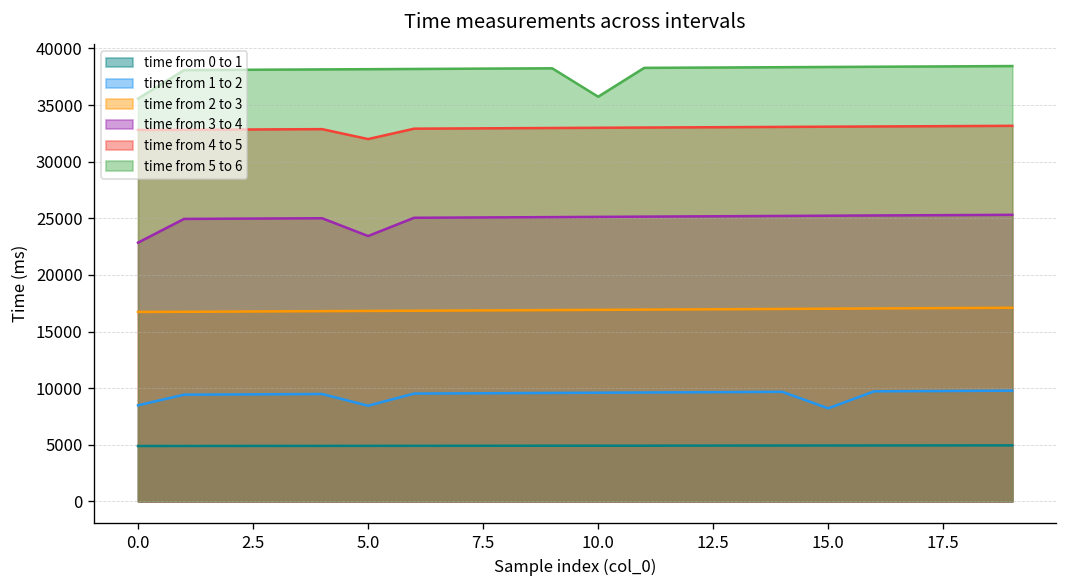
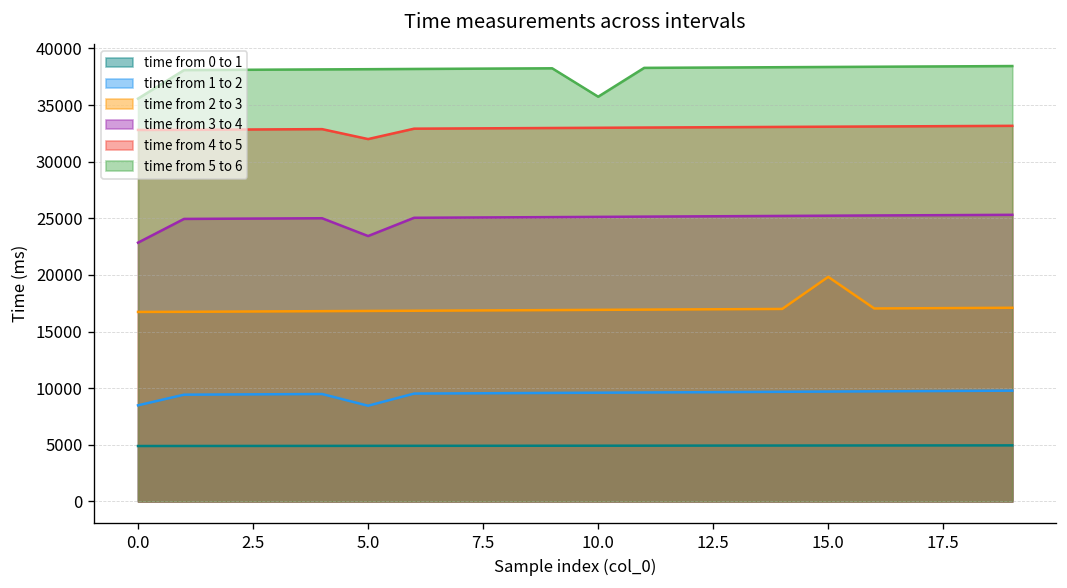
time from 1 to 2, 15.0: 8000 -> 10000
time from 2 to 3, 15.0: 17000 -> 20000
